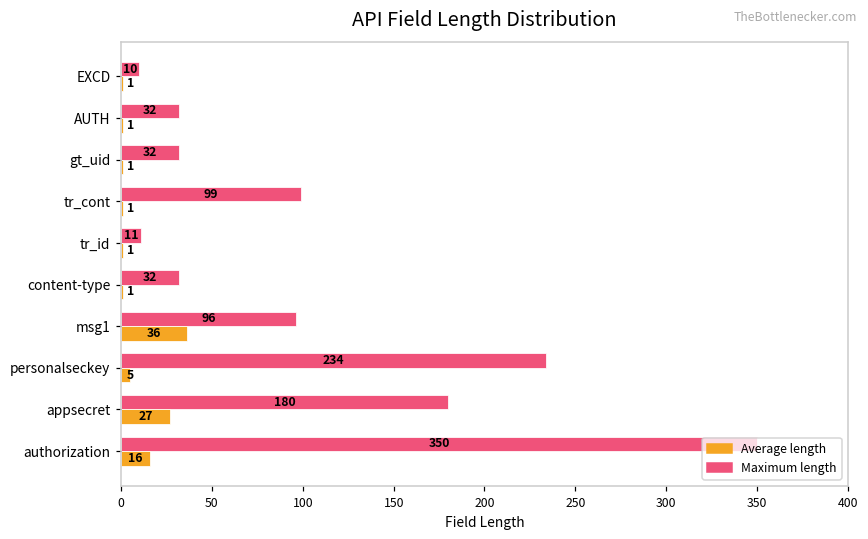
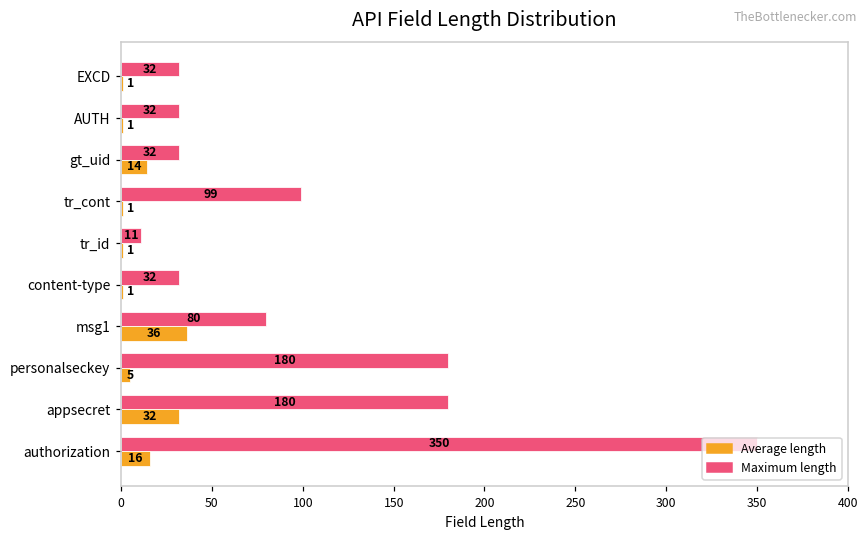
Maximum length, EXCD: 10 -> 32
Average length, gt_uid: 1 -> 14
Maximum length, msg1: 96 -> 80
Maximum length, personalseckey: 234 -> 180
Average length, appsecret: 27 -> 32
